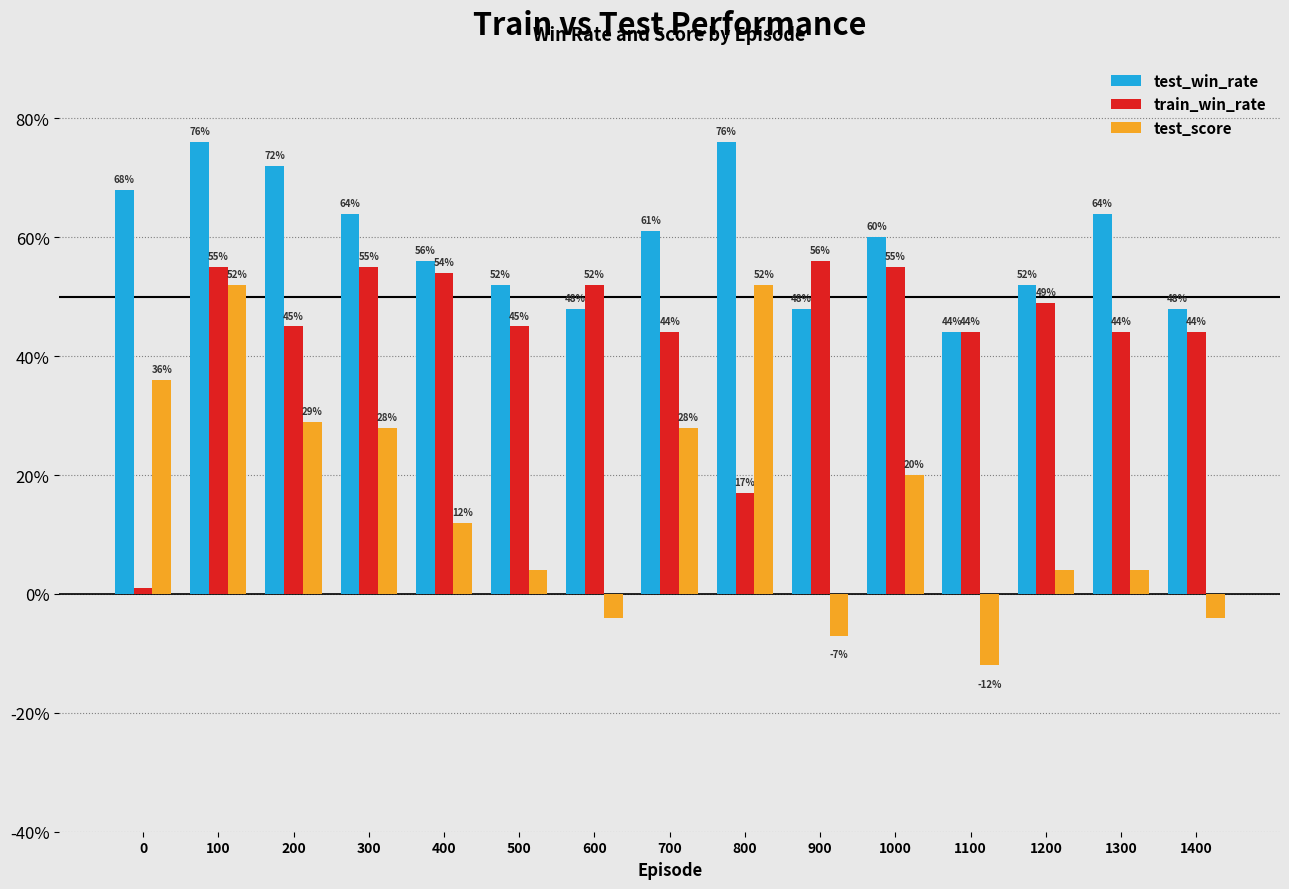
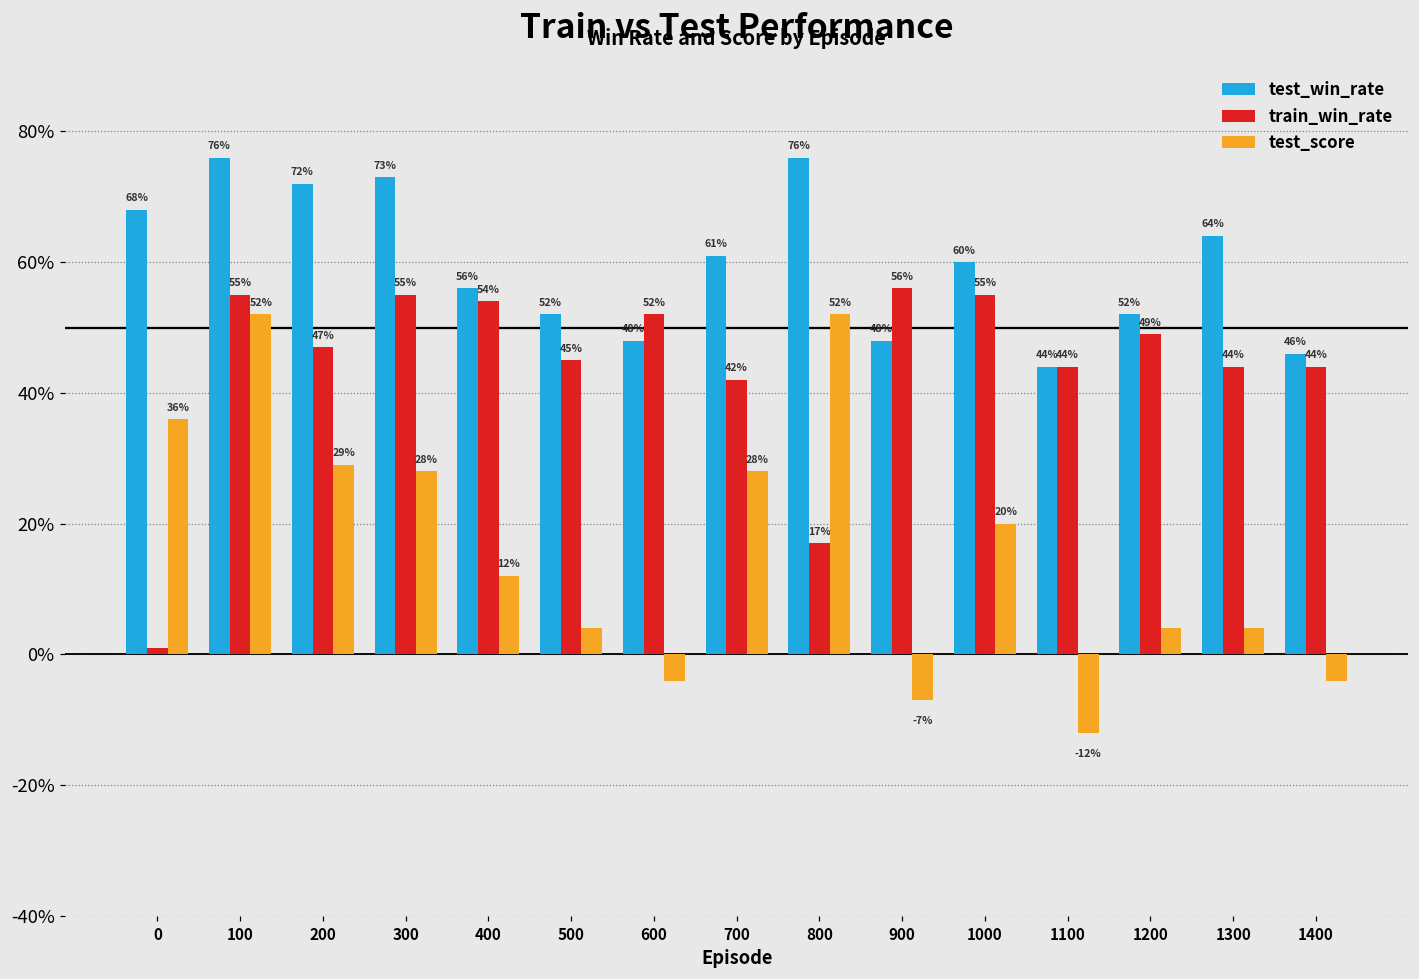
train_win_rate, 200: 45% -> 47%
test_win_rate, 300: 64% -> 73%
train_win_rate, 700: 44% -> 42%
test_win_rate, 1400: 48% -> 46%
